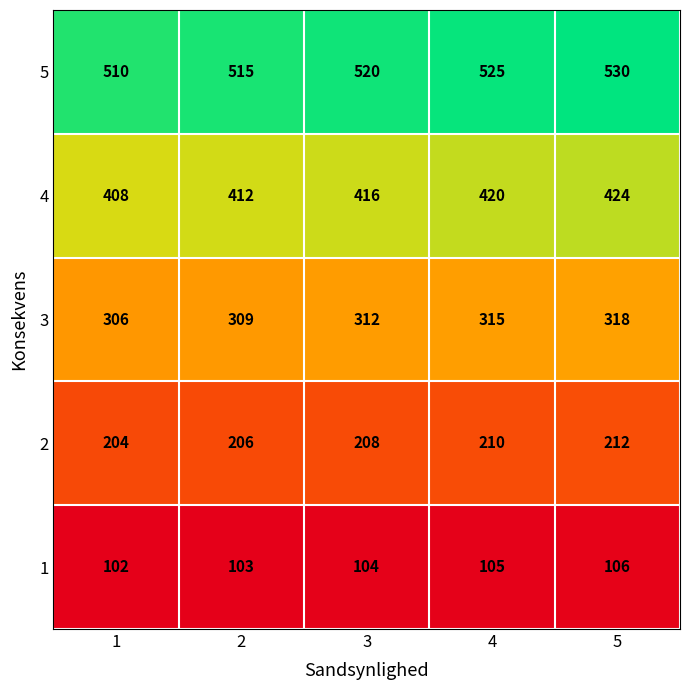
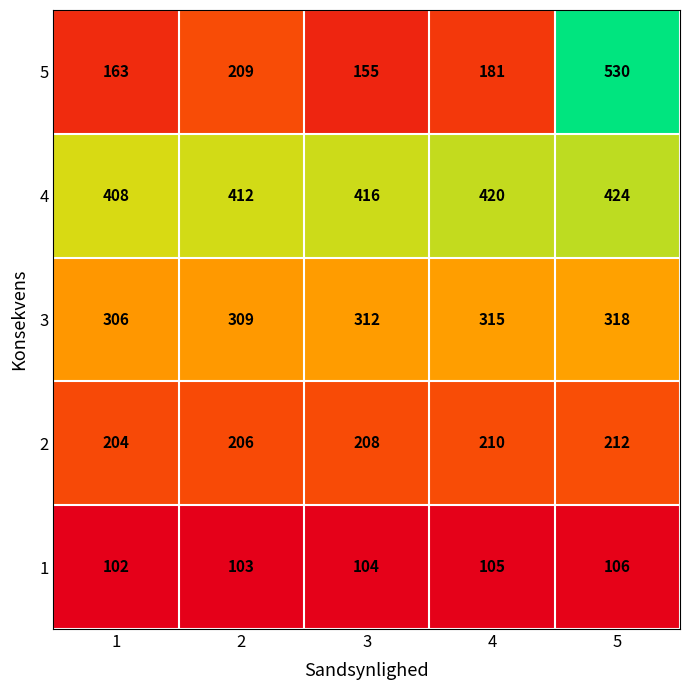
5, 1: 510 -> 163
5, 2: 515 -> 209
5, 3: 520 -> 155
5, 4: 525 -> 181
